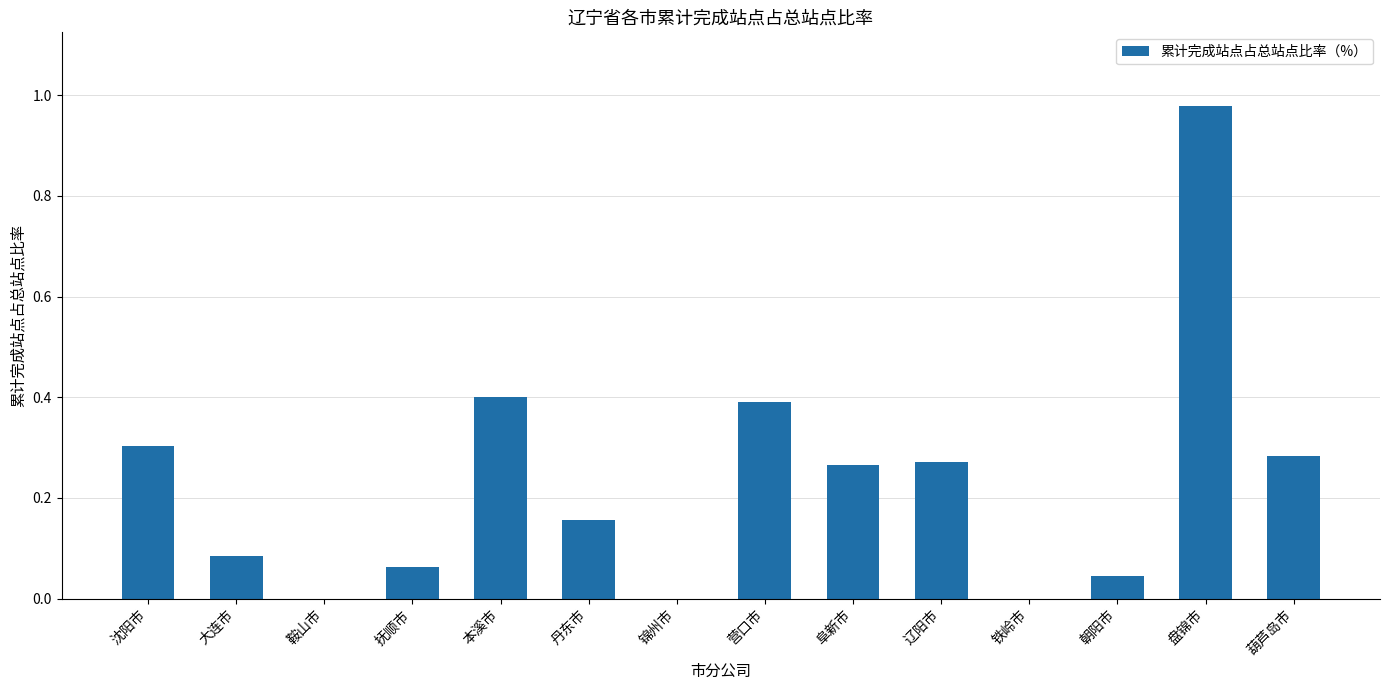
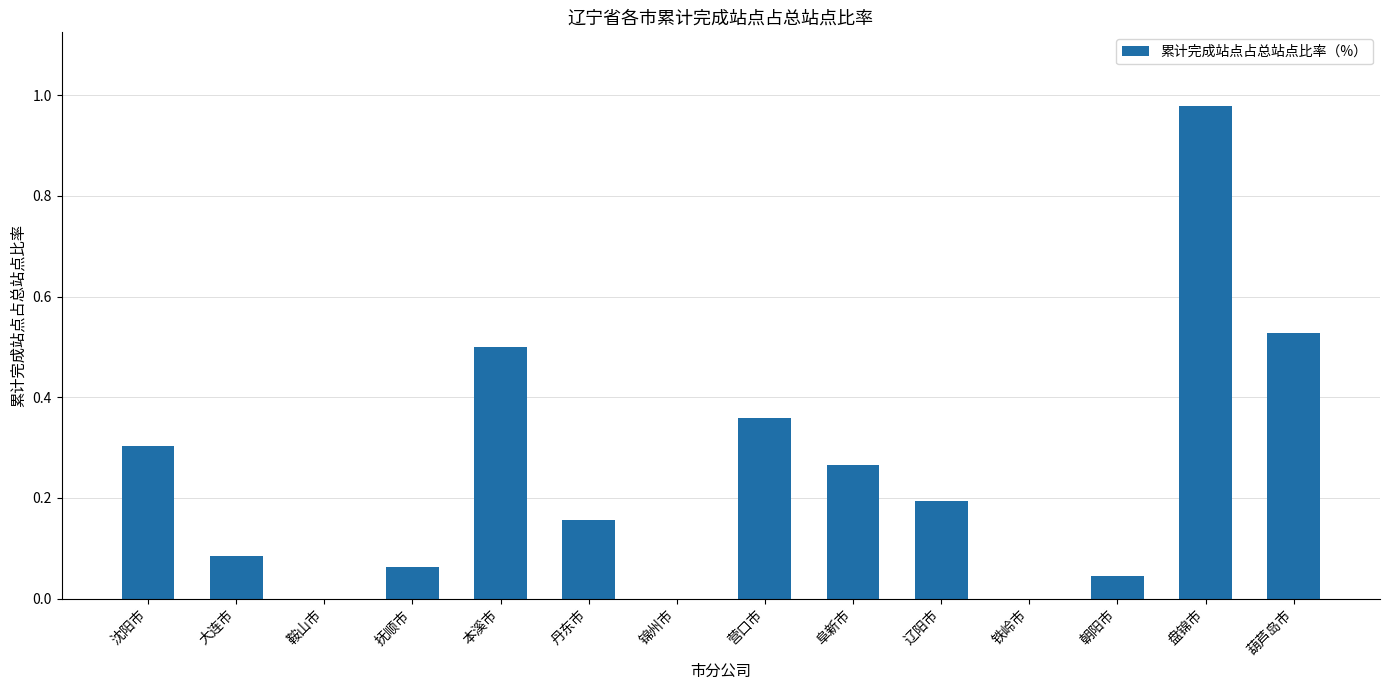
本溪市: 0.4 -> 0.5
营口市: 0.39 -> 0.36
辽阳市: 0.27 -> 0.19
葫芦岛市: 0.28 -> 0.53
